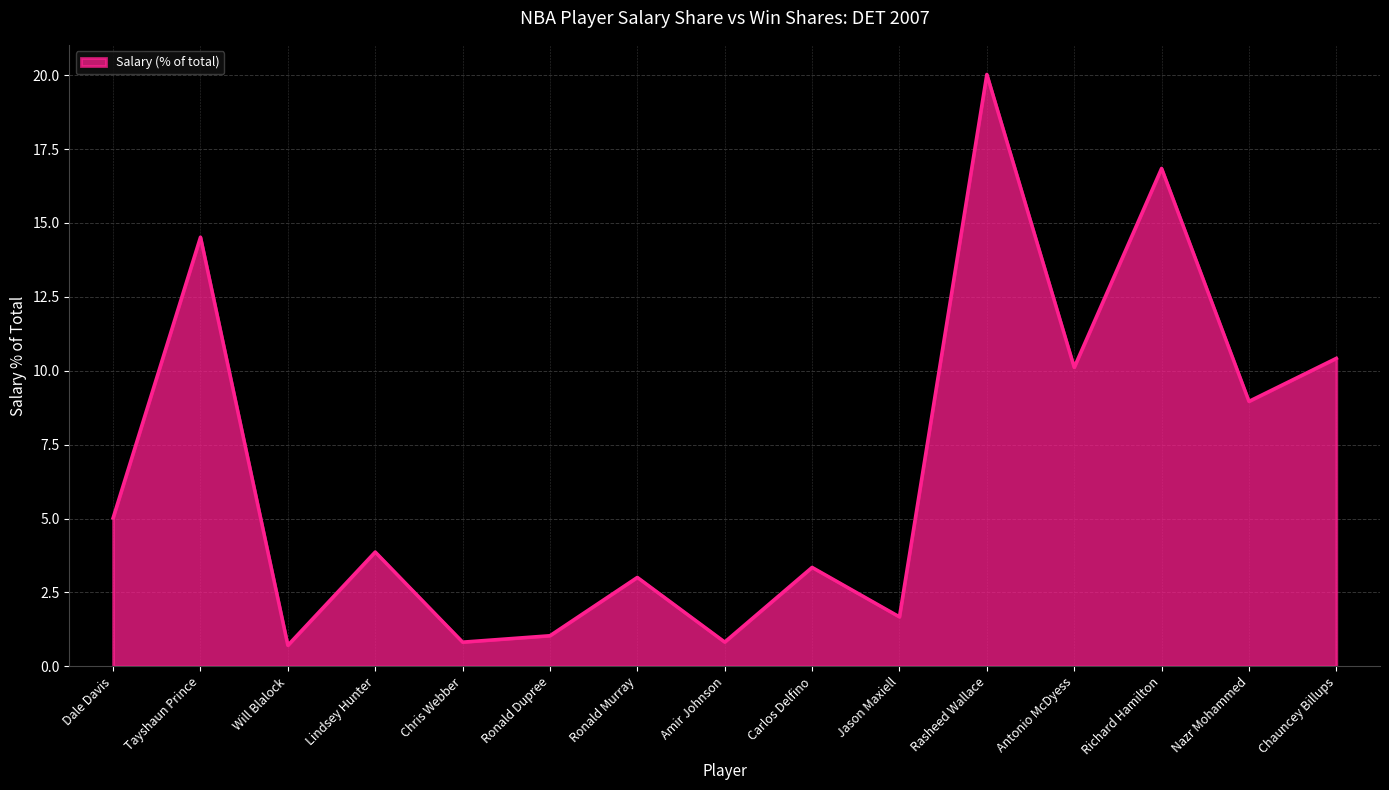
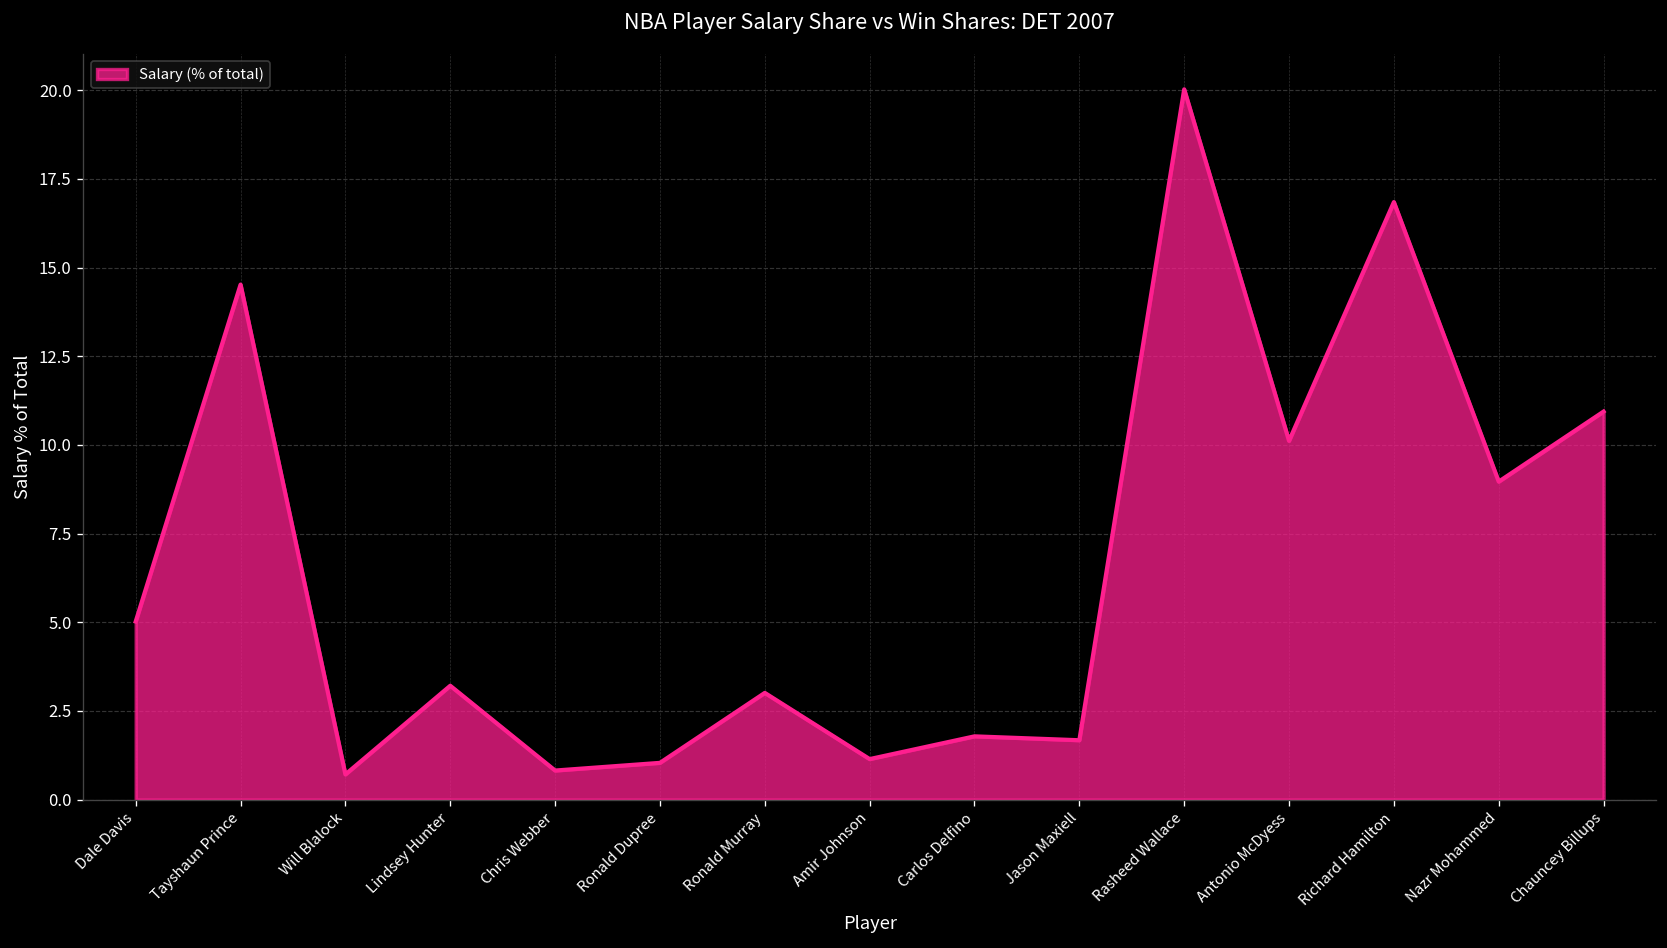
Lindsey Hunter: 3.9 -> 3.2
Amir Johnson: 0.8 -> 1.1
Carlos Delfino: 3.3 -> 1.8
Chauncey Billups: 10.4 -> 10.9
